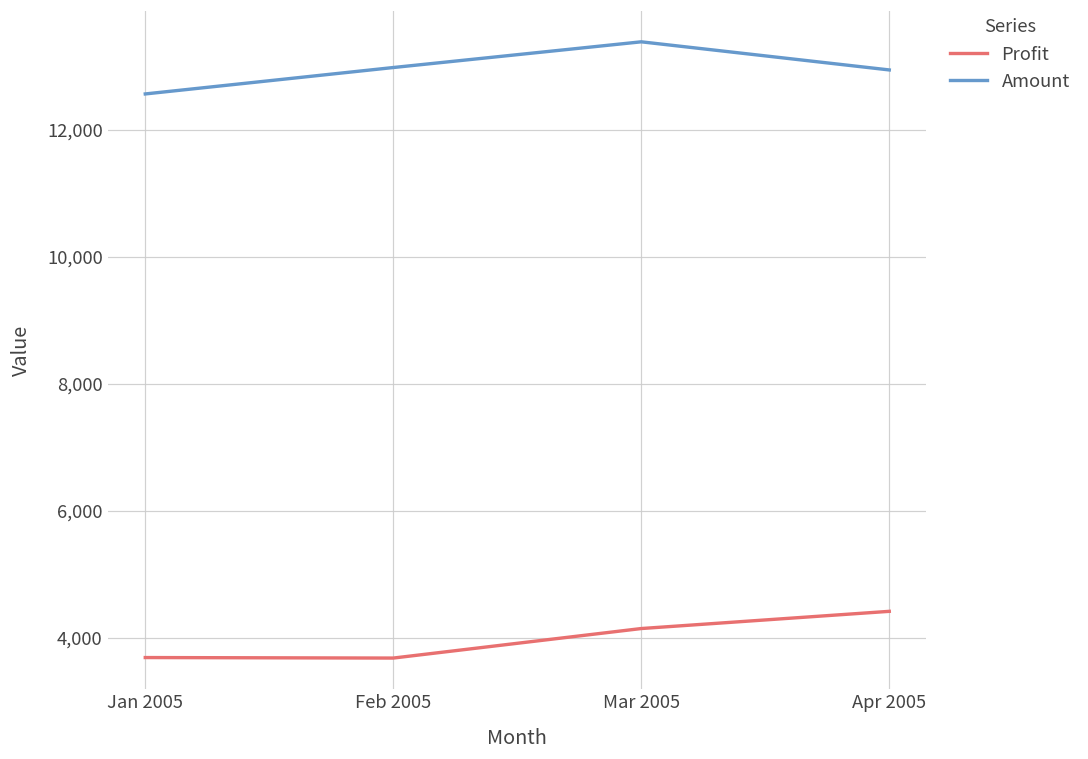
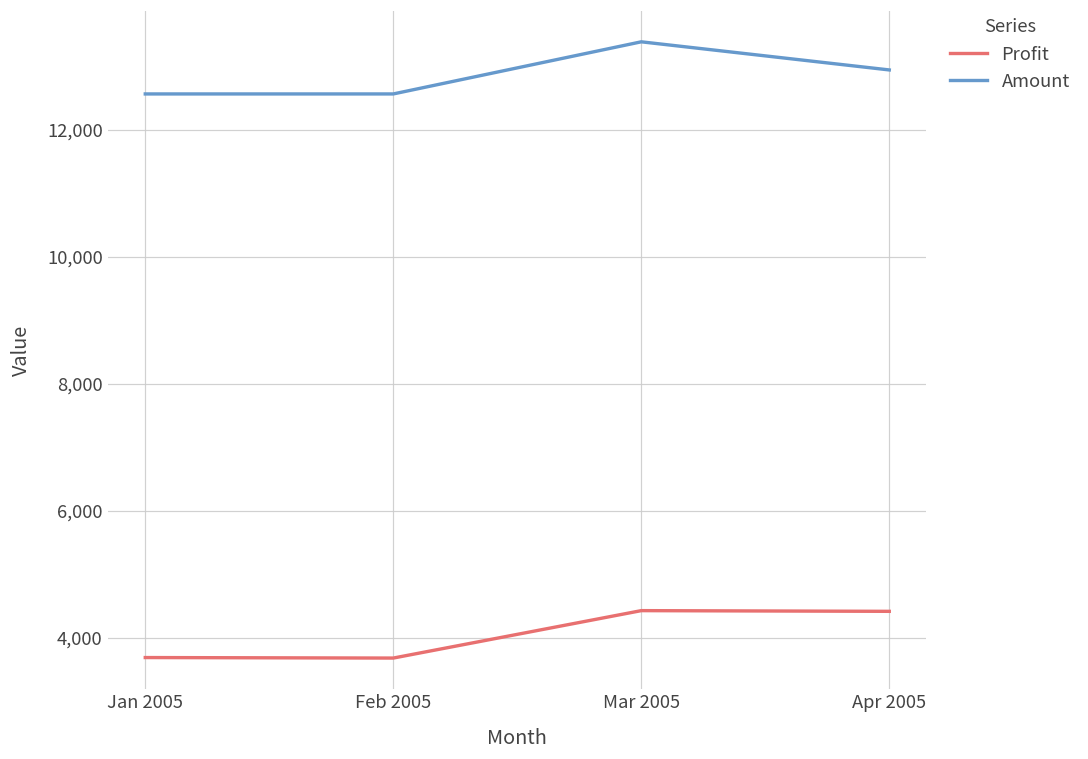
Amount, Feb 2005: 13,000 -> 12,600
Profit, Mar 2005: 4,100 -> 4,400
